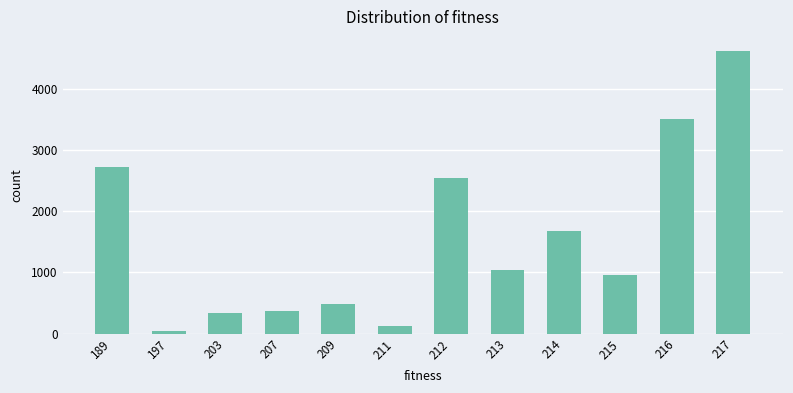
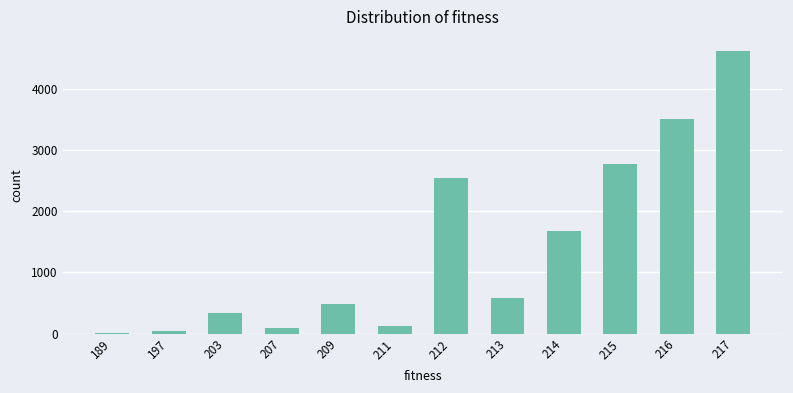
189: 2700 -> 0
207: 400 -> 100
213: 1000 -> 600
215: 1000 -> 2800
